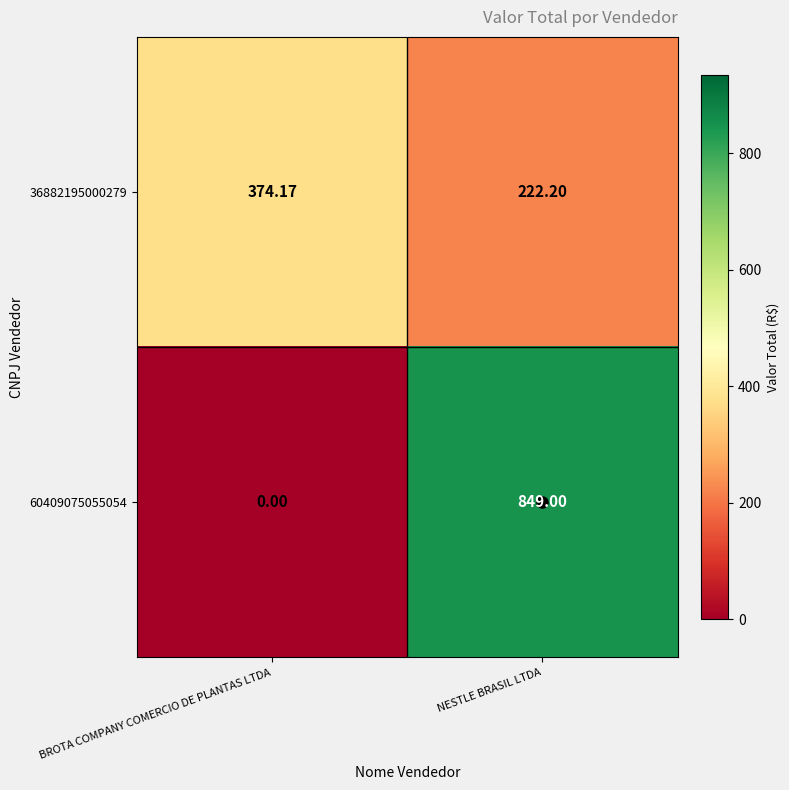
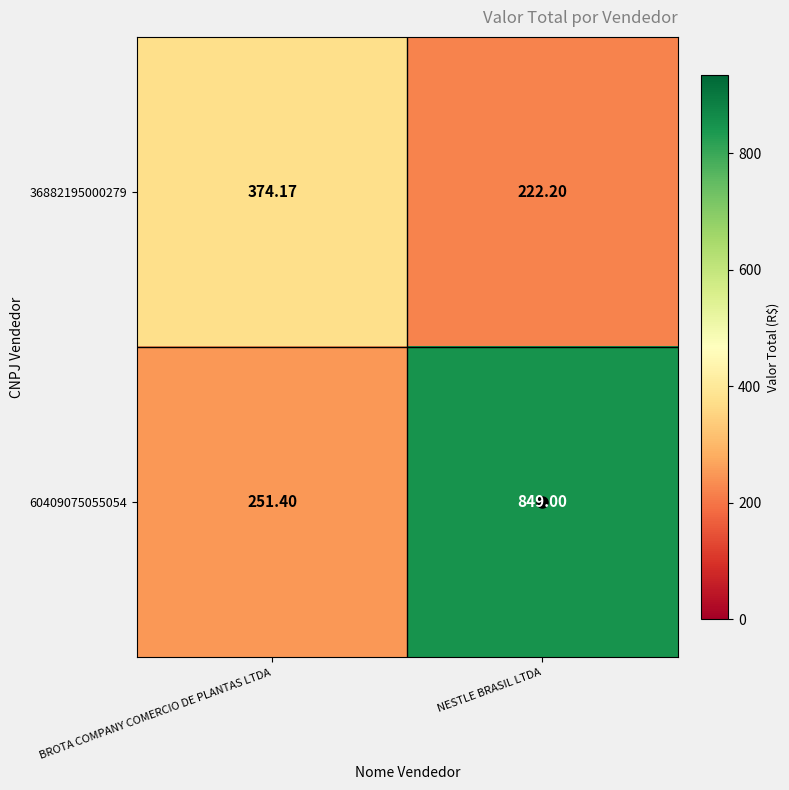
60409075055054, BROTA COMPANY COMERCIO DE PLANTAS LTDA: 0.00 -> 251.40
